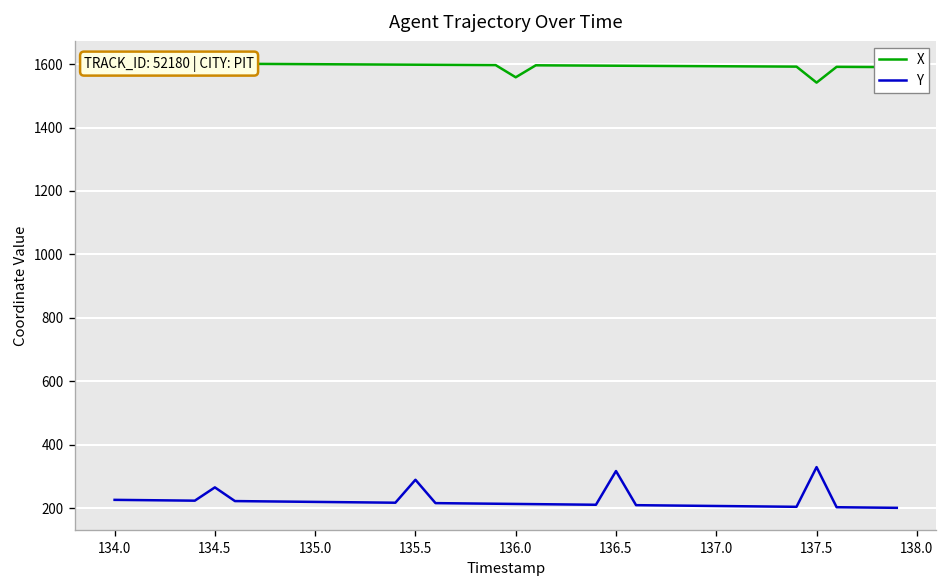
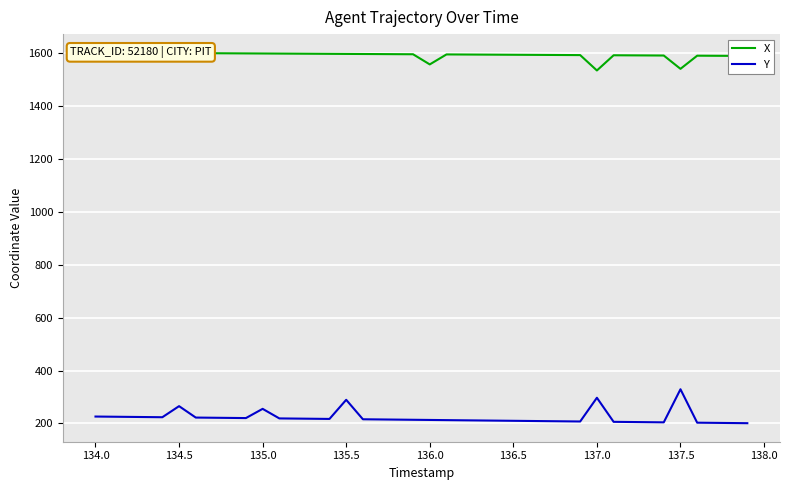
Y, 135.0: 220 -> 260
Y, 136.5: 320 -> 210
X, 137.0: 1590 -> 1540
Y, 137.0: 210 -> 300
